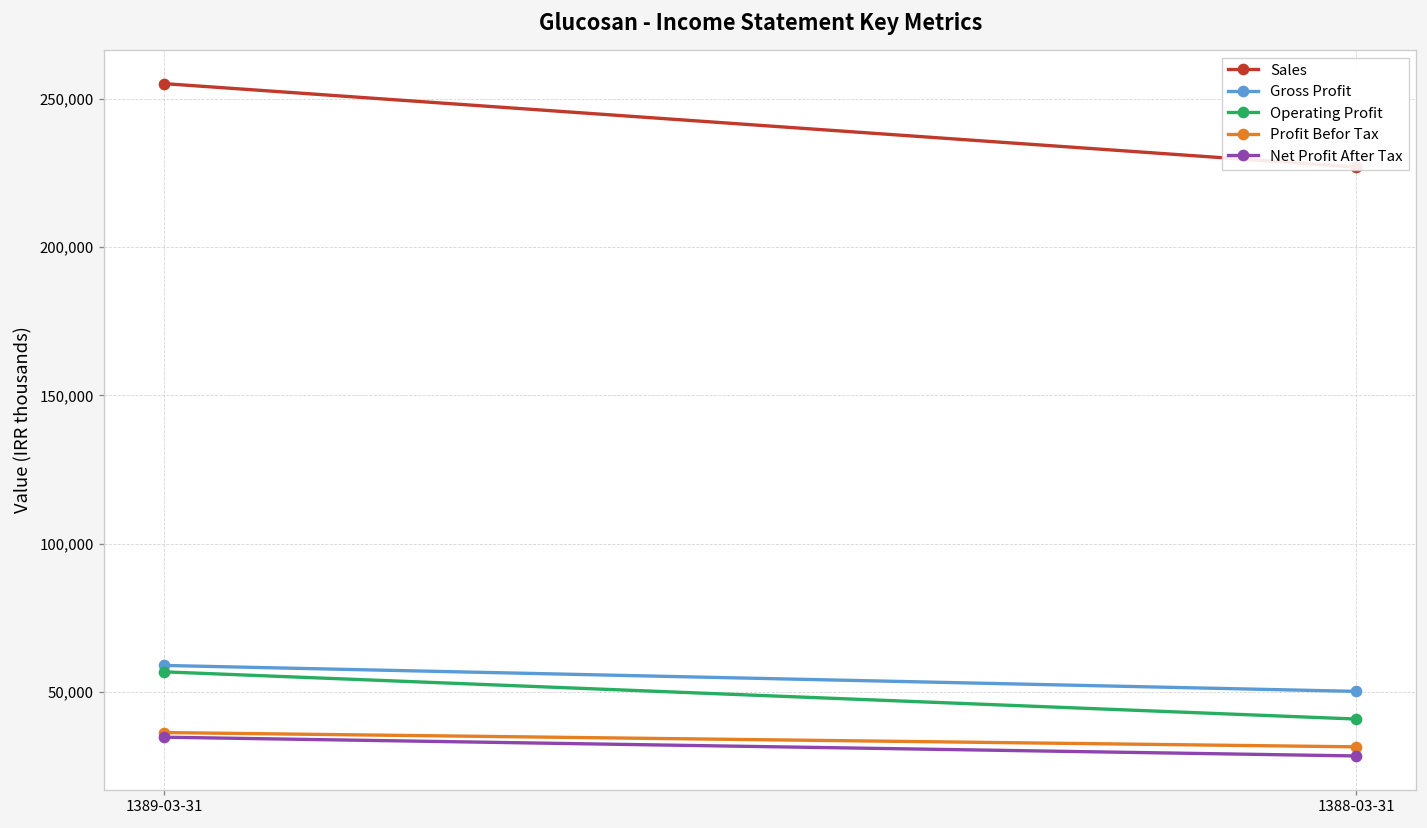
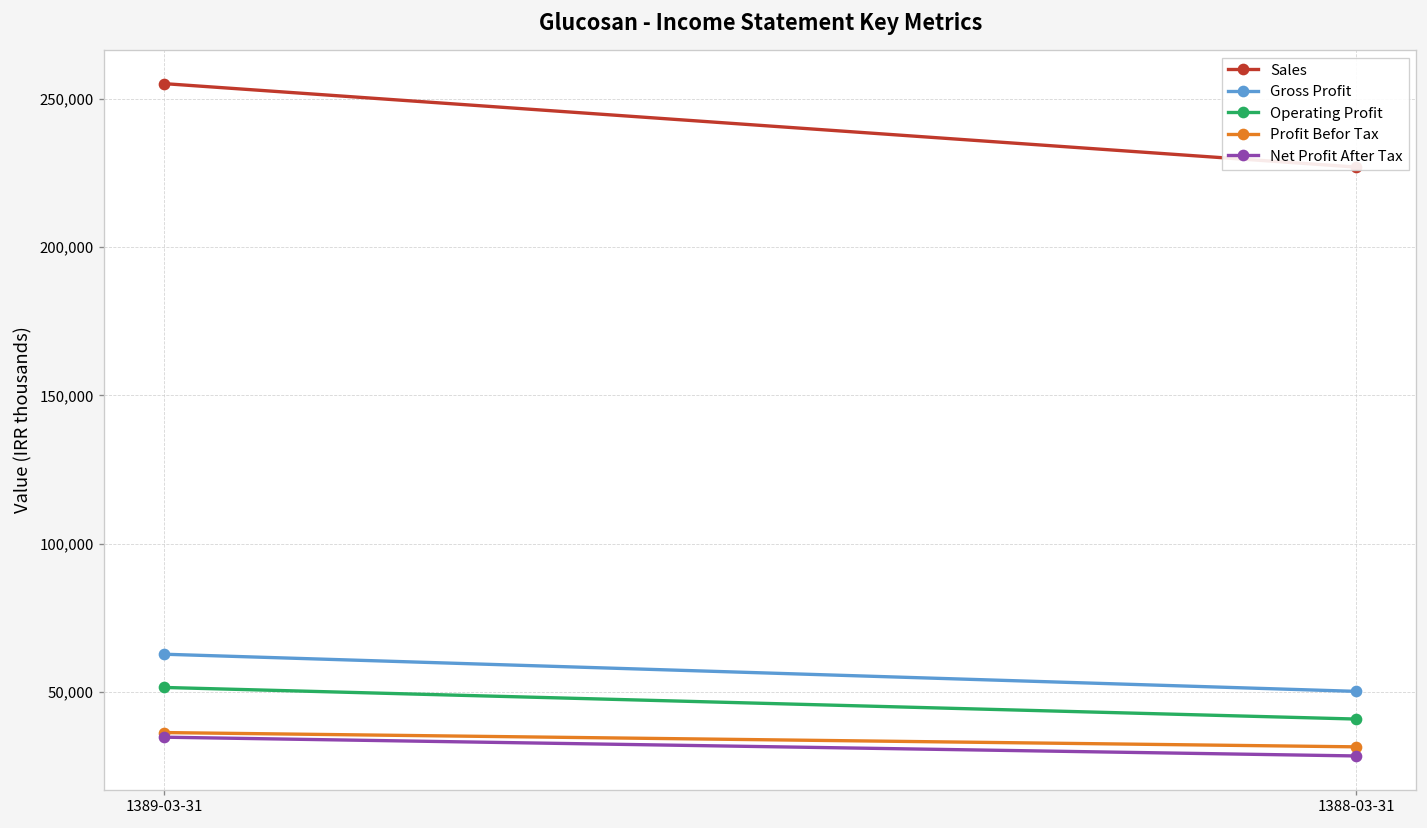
Gross Profit, 1389-03-31: 59,000 -> 63,000
Operating Profit, 1389-03-31: 57,000 -> 52,000
